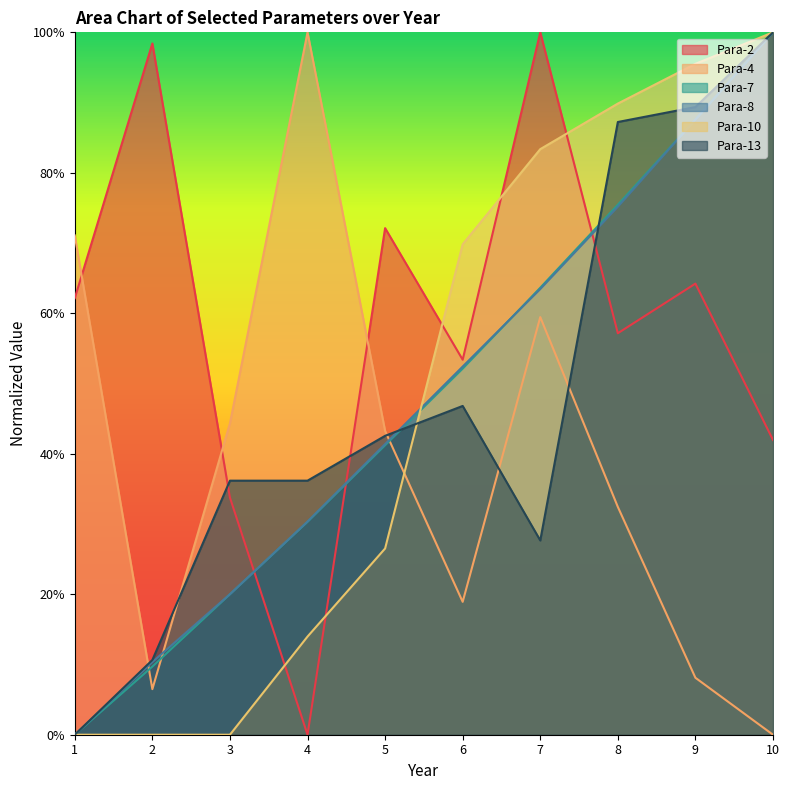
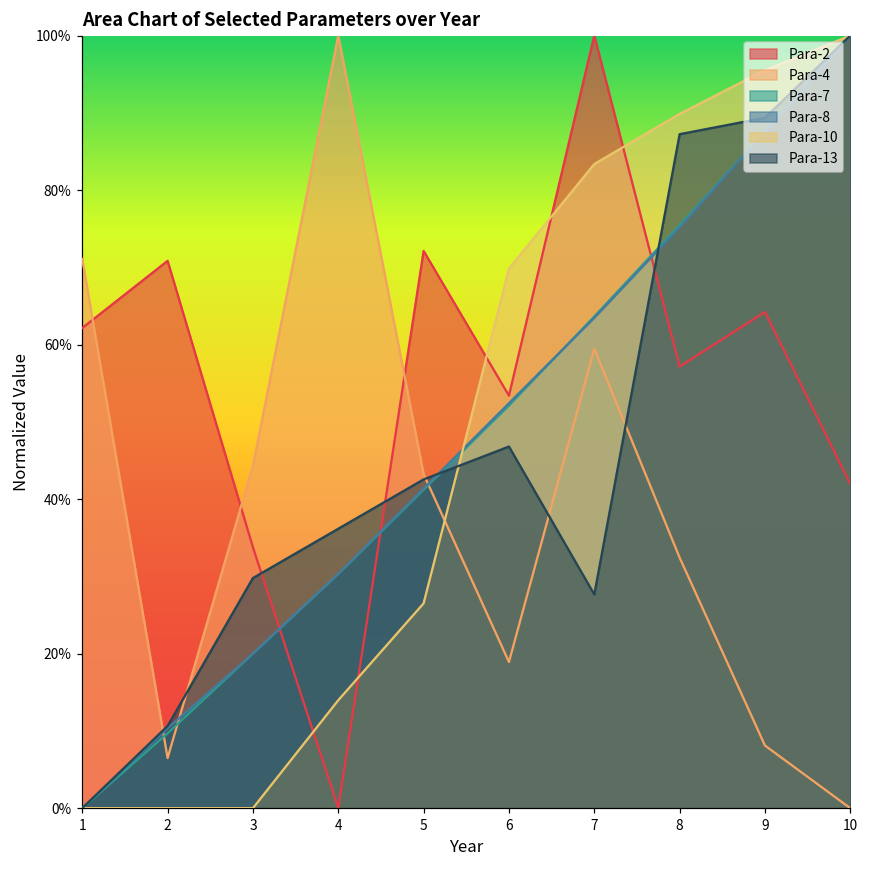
Para-2, 2: 98% -> 71%
Para-13, 3: 36% -> 30%
